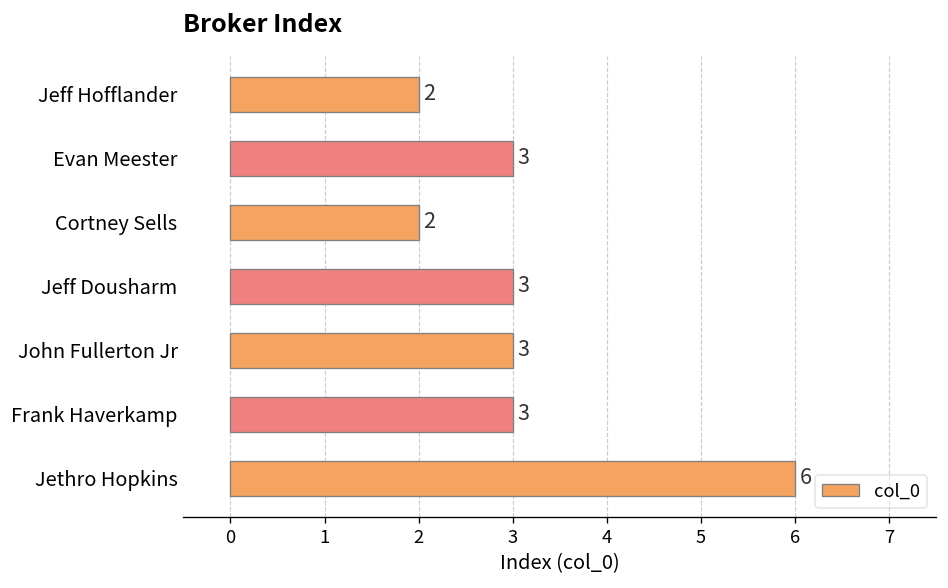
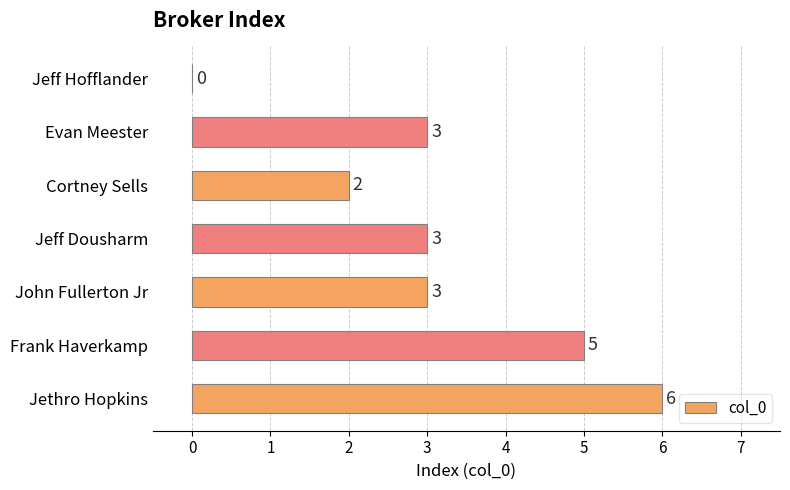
Jeff Hofflander: 2 -> 0
Frank Haverkamp: 3 -> 5
